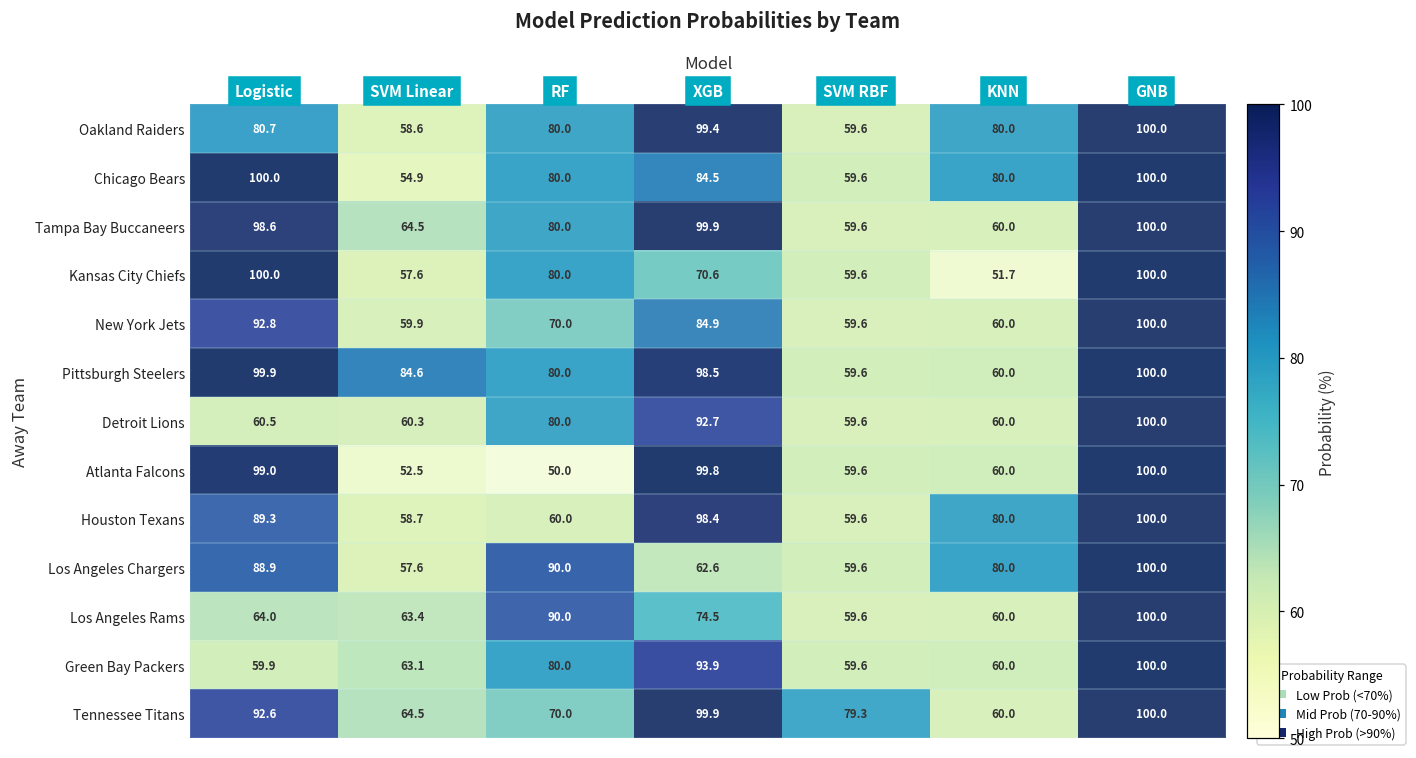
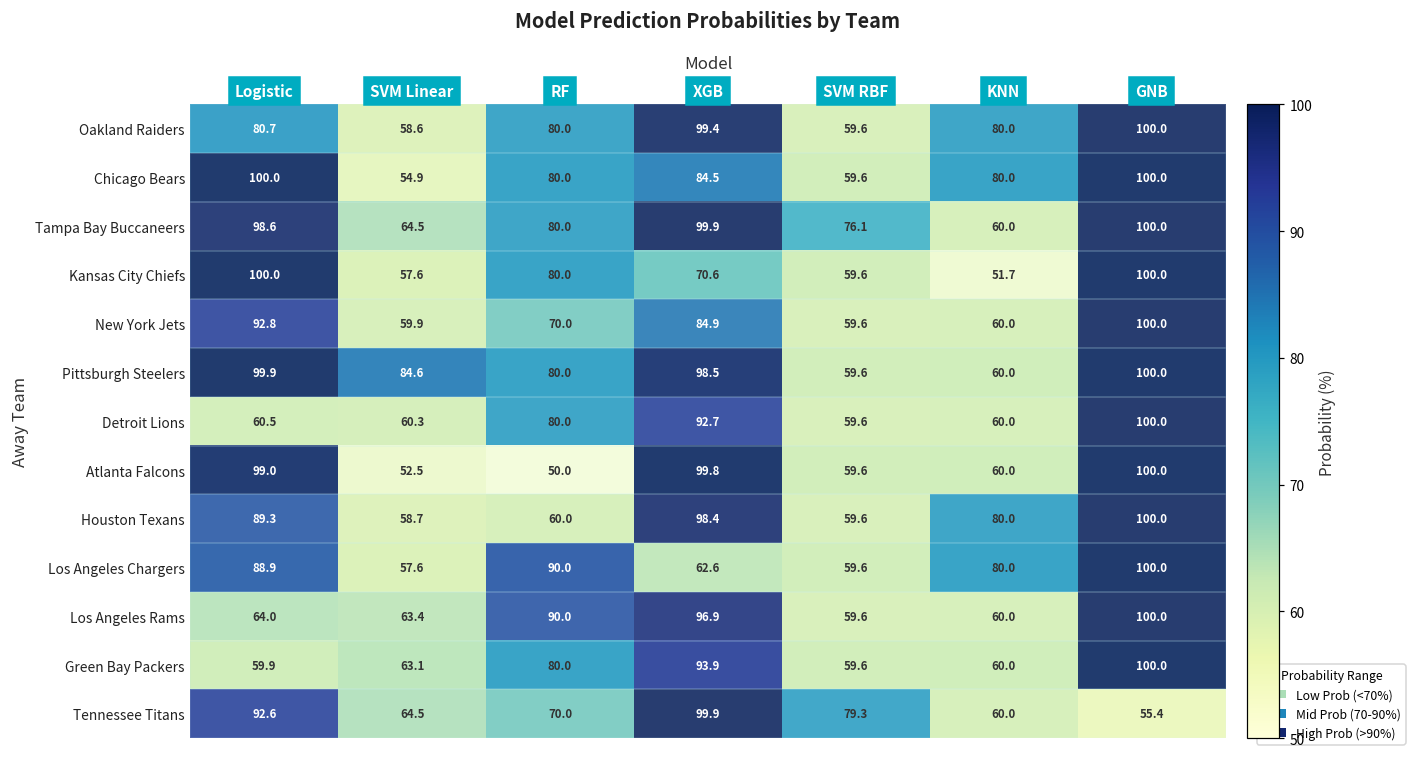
Tampa Bay Buccaneers, SVM RBF: 59.6 -> 76.1
Los Angeles Rams, XGB: 74.5 -> 96.9
Tennessee Titans, GNB: 100.0 -> 55.4
